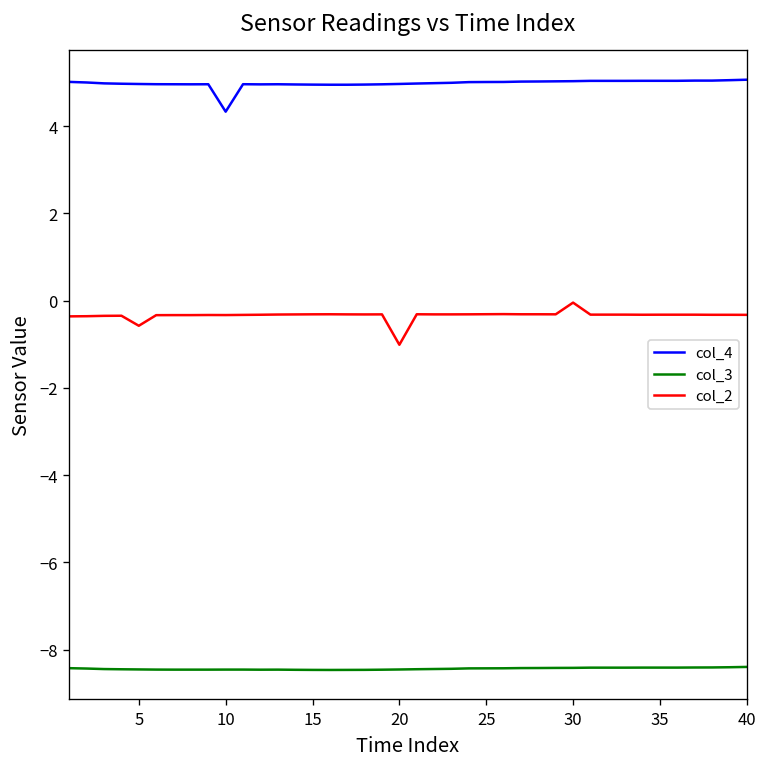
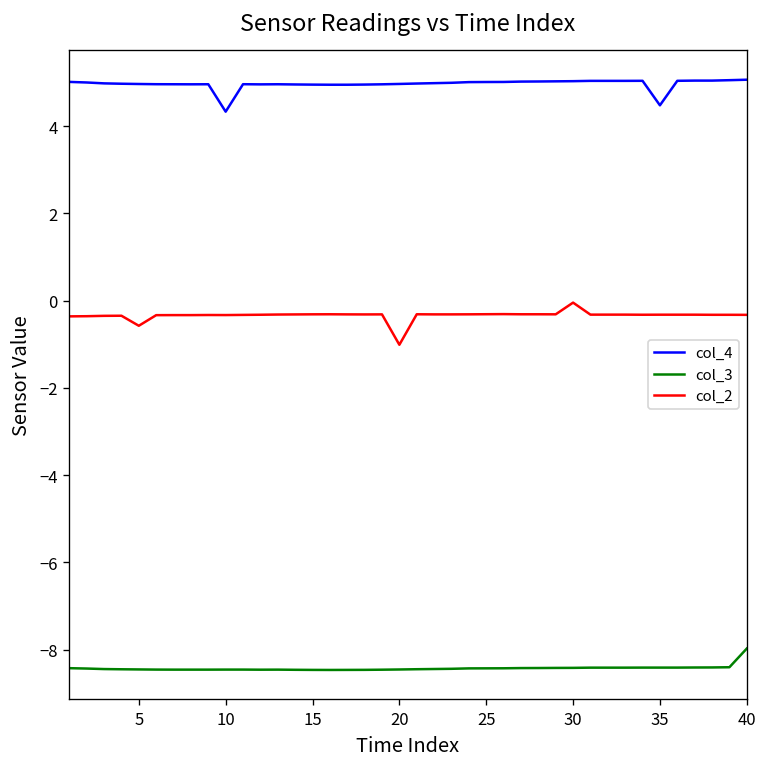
col_4, 35: 5.0 -> 4.5
col_3, 40: -8.4 -> -8.0
